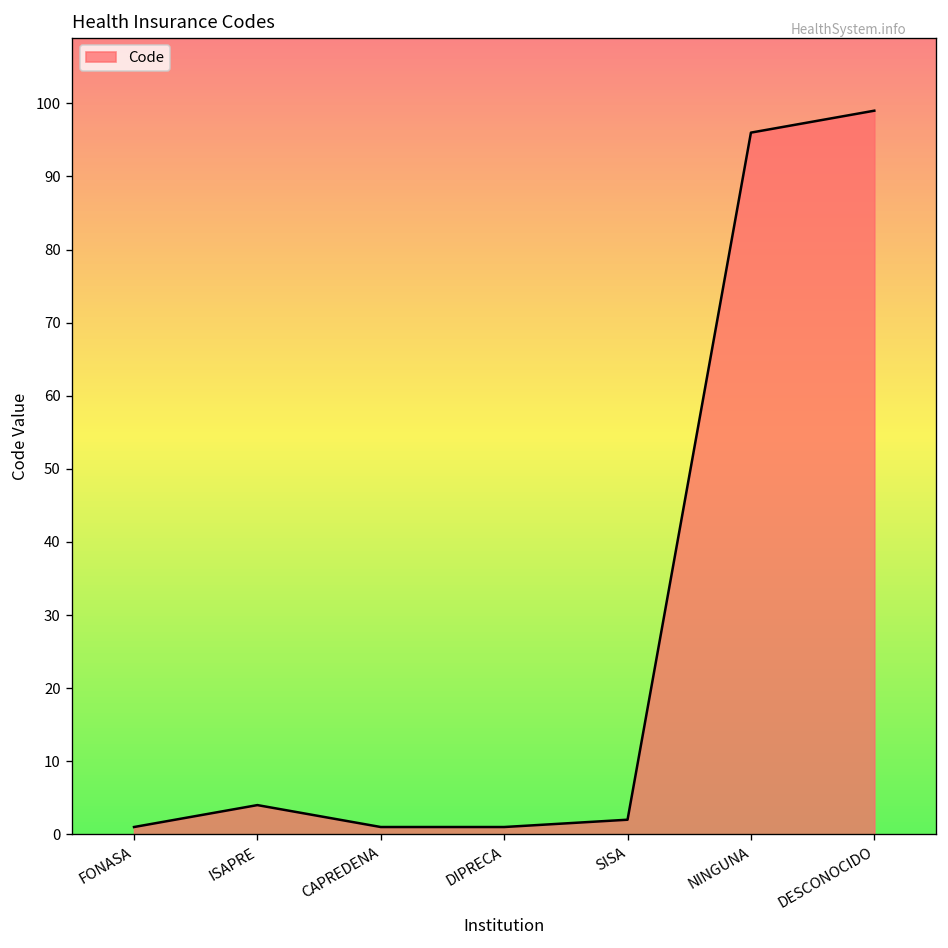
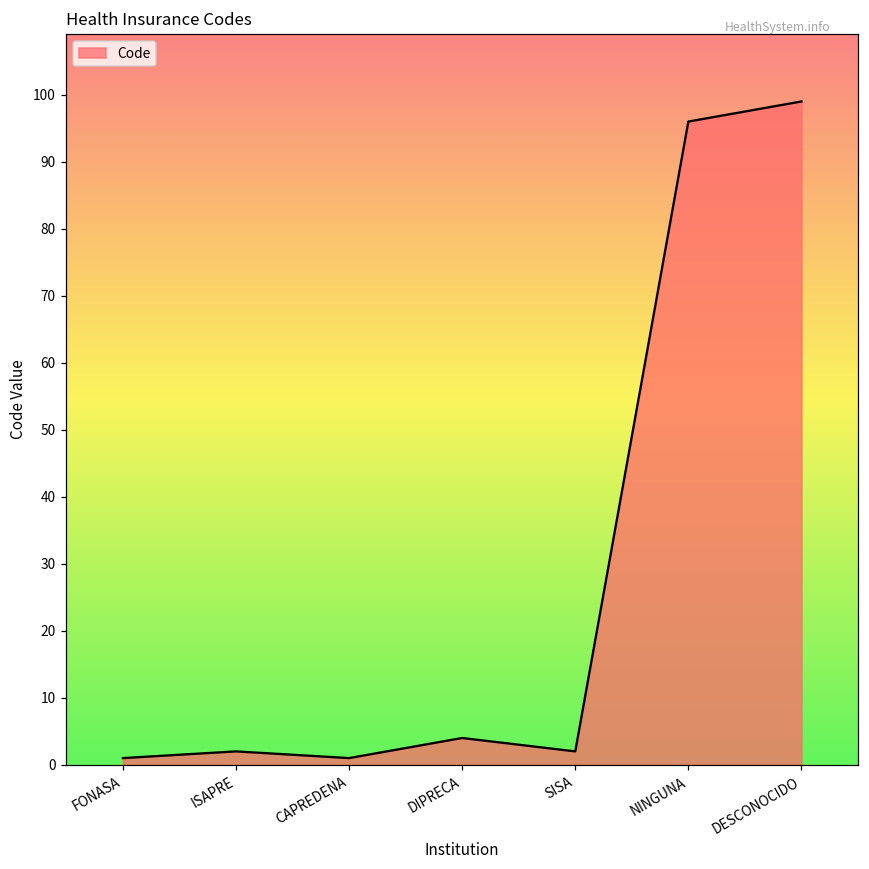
ISAPRE: 4 -> 2
DIPRECA: 1 -> 4
